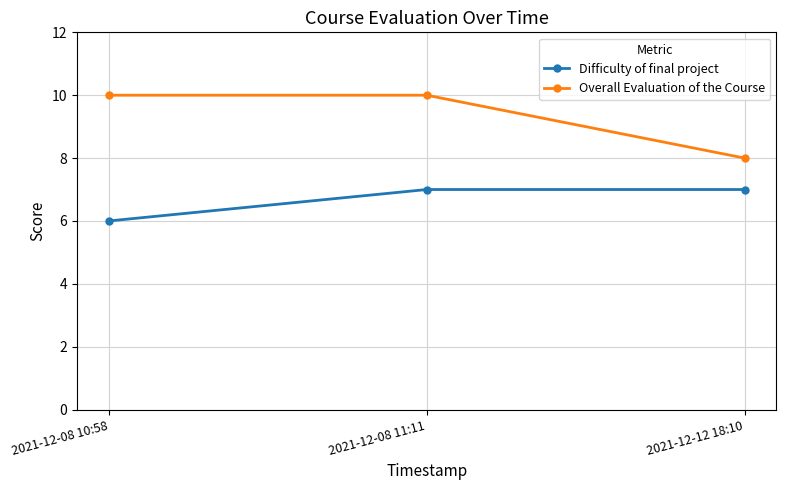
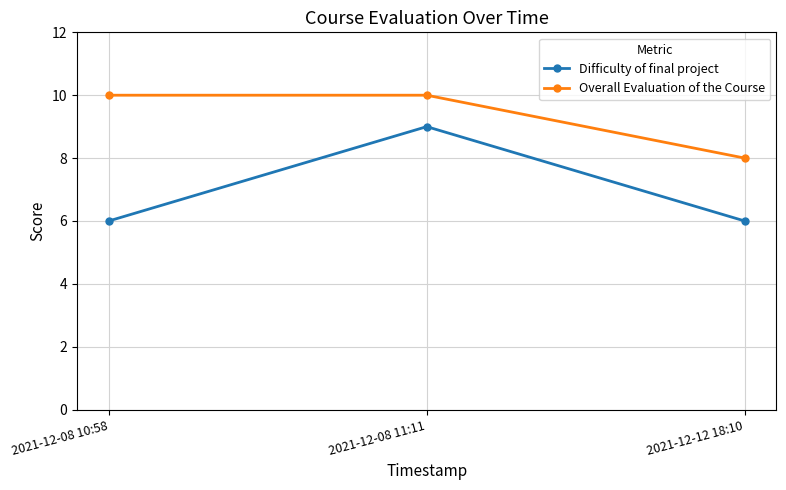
Difficulty of final project, 2021-12-08 11:11: 7 -> 9
Difficulty of final project, 2021-12-12 18:10: 7 -> 6
